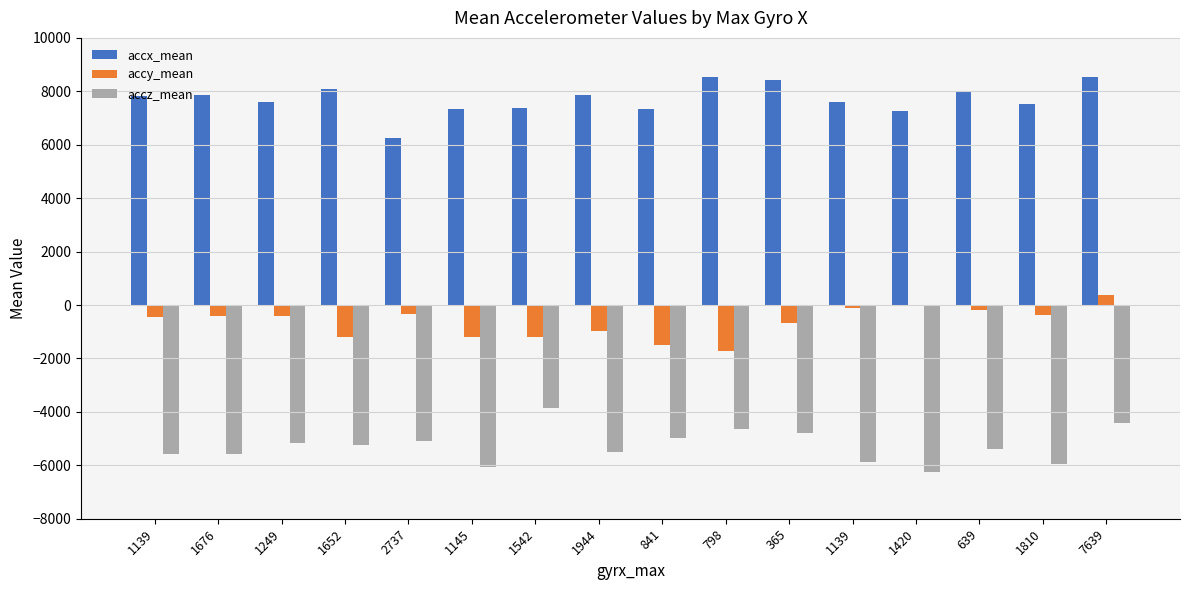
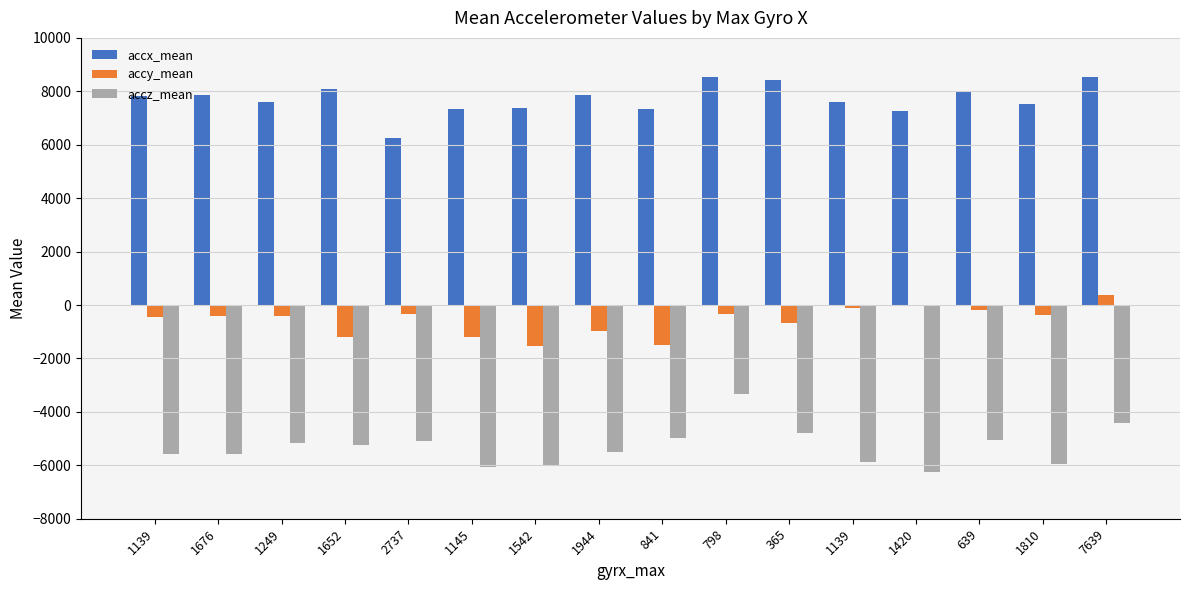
accy_mean, 1542: -1200 -> -1500
accz_mean, 1542: -3900 -> -6000
accy_mean, 798: -1700 -> -300
accz_mean, 798: -4600 -> -3300
accz_mean, 639: -5400 -> -5000
